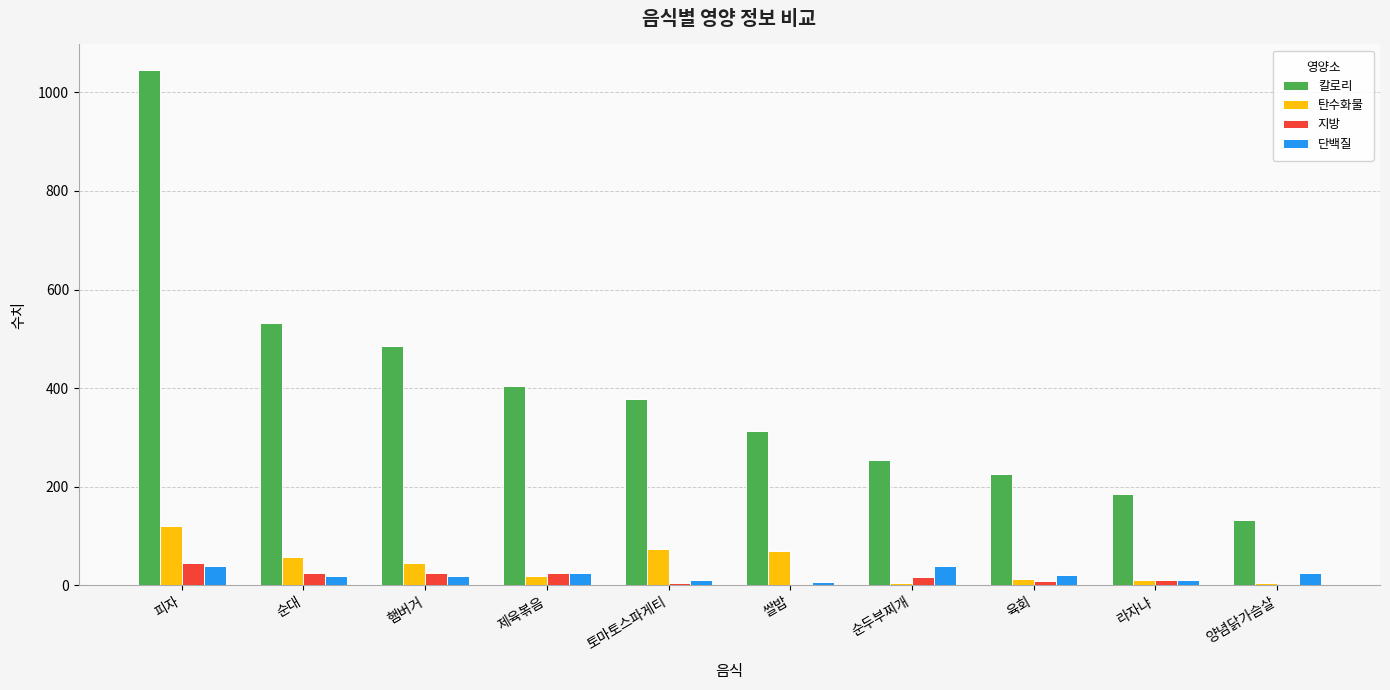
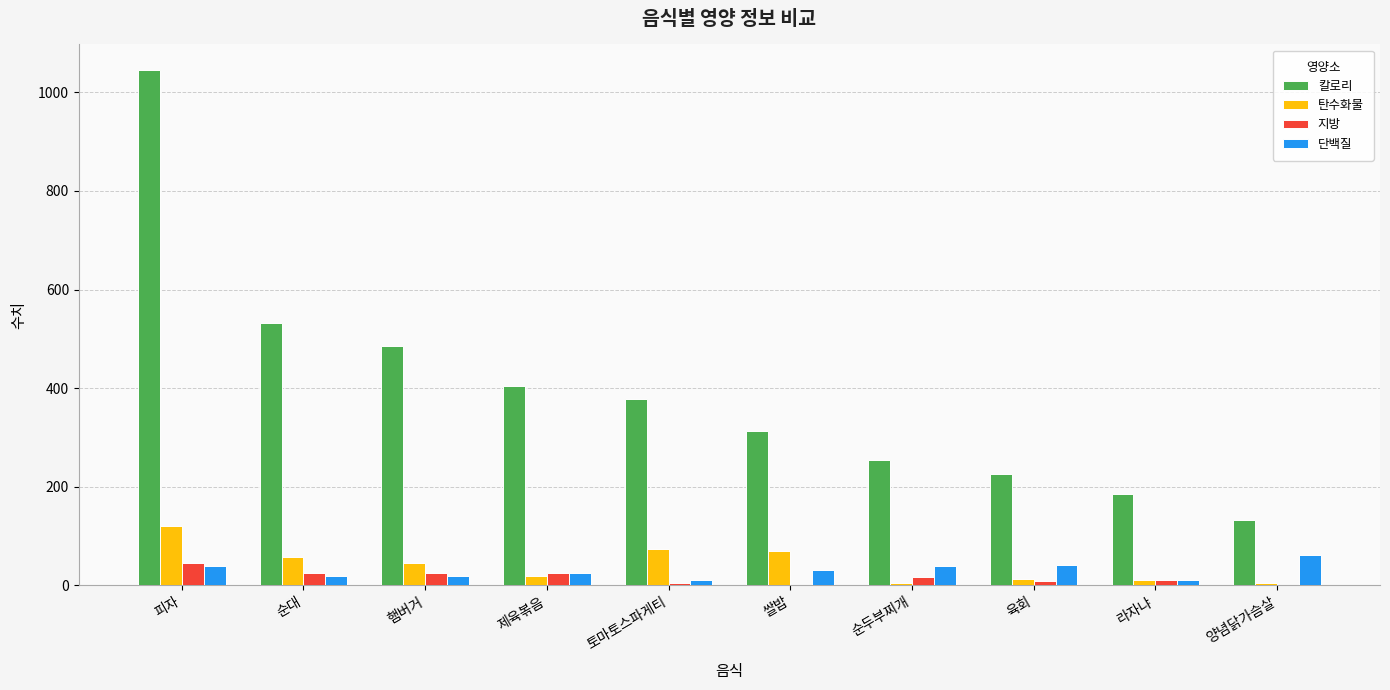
단백질, 쌀밥: 10 -> 30
단백질, 육회: 20 -> 40
단백질, 양념닭가슴살: 30 -> 60
